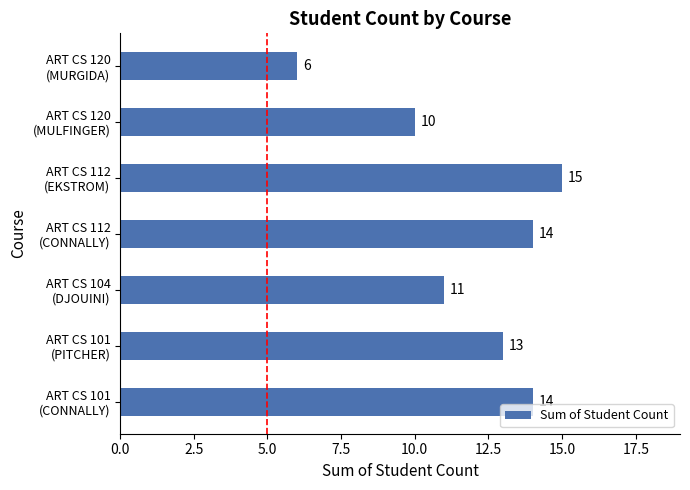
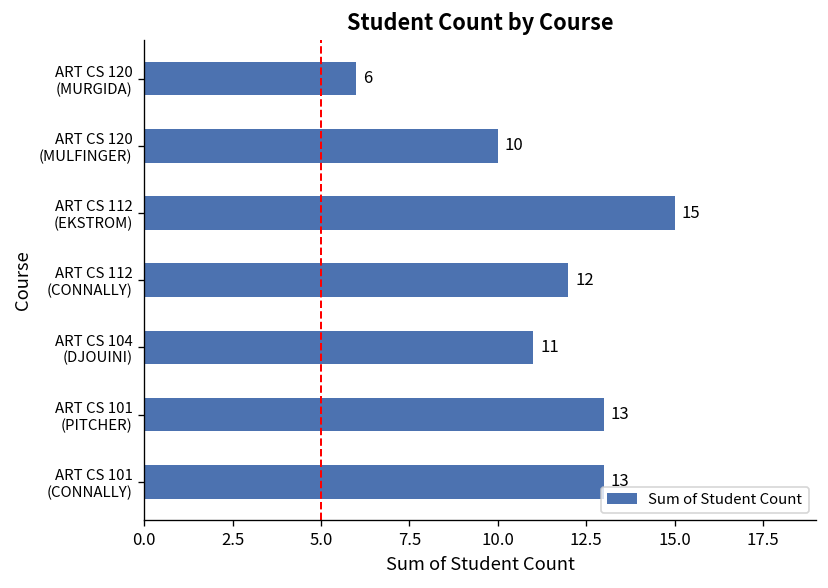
ART CS 112 (CONNALLY): 14 -> 12
ART CS 101 (CONNALLY): 14 -> 13
